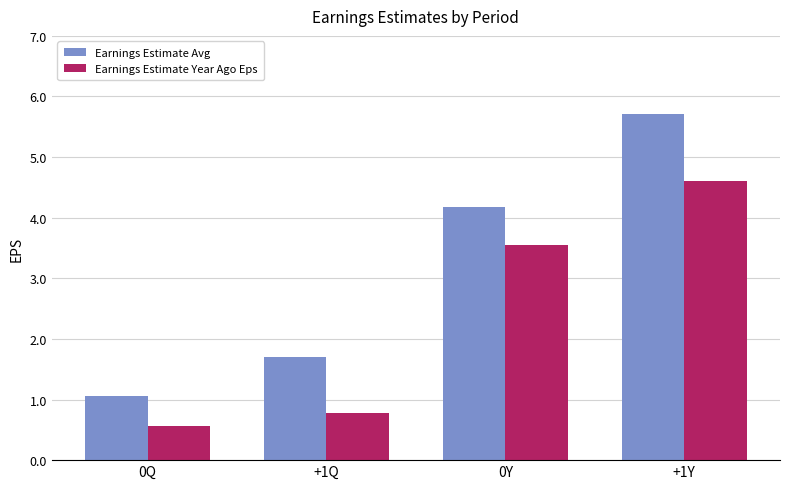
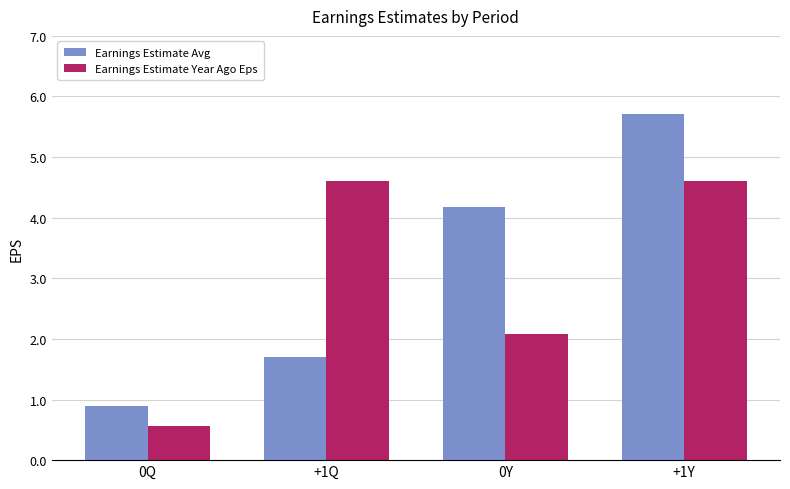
Earnings Estimate Avg, 0Q: 1.1 -> 0.9
Earnings Estimate Year Ago Eps, +1Q: 0.8 -> 4.6
Earnings Estimate Year Ago Eps, 0Y: 3.6 -> 2.1
